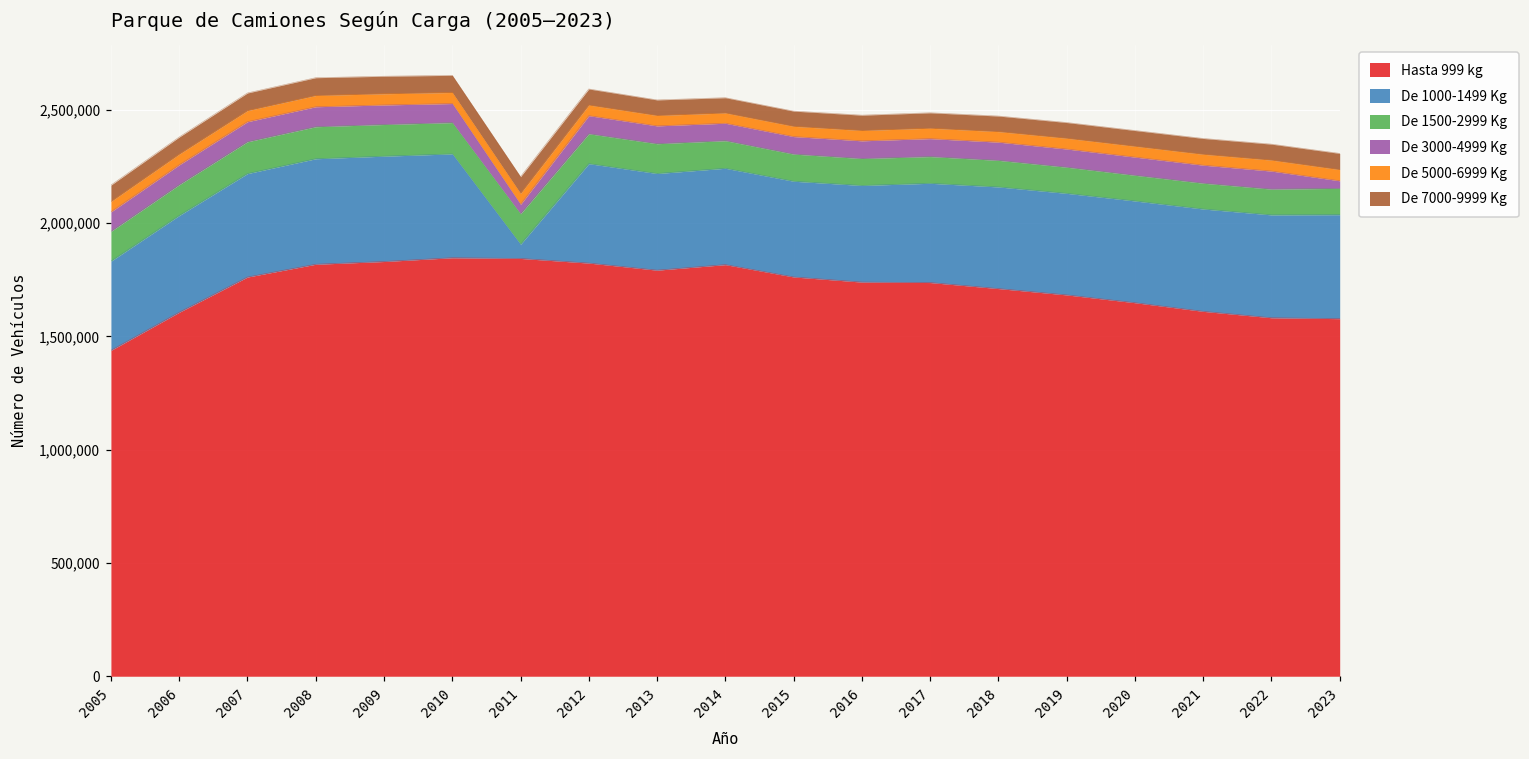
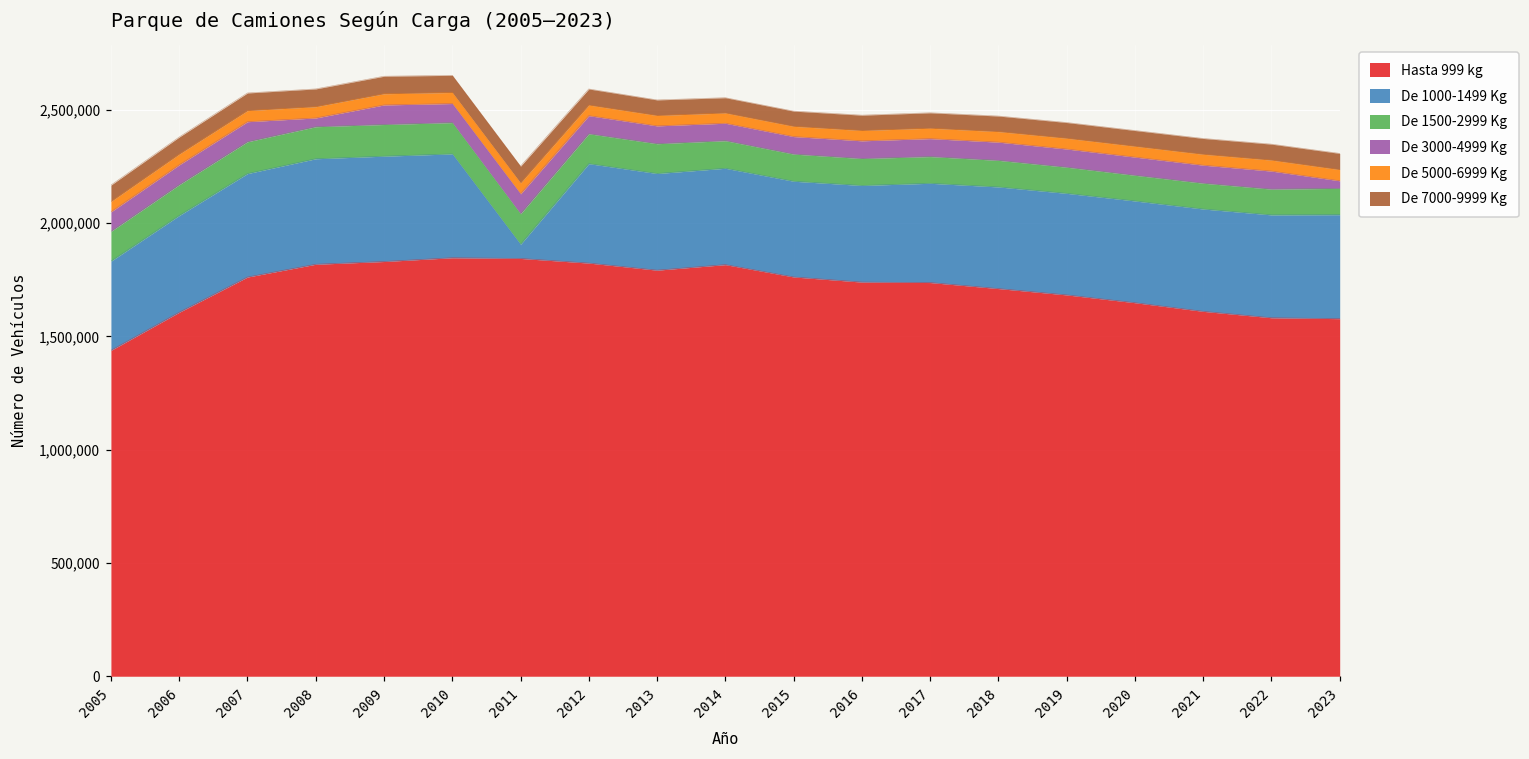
De 3000-4999 Kg, 2008: 90,000 -> 40,000
De 3000-4999 Kg, 2011: 40,000 -> 90,000
